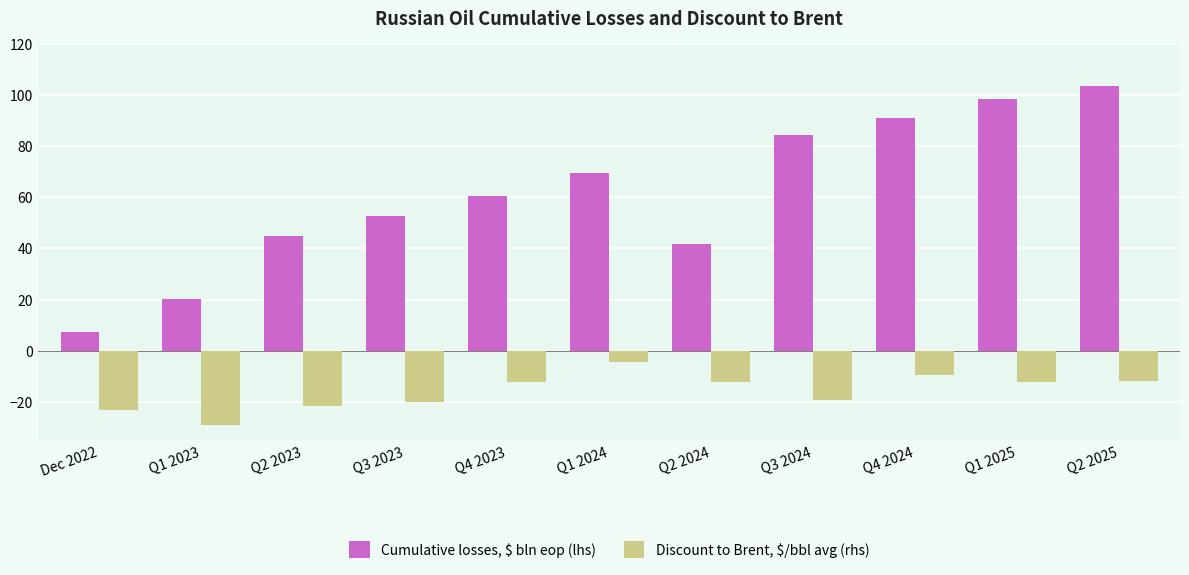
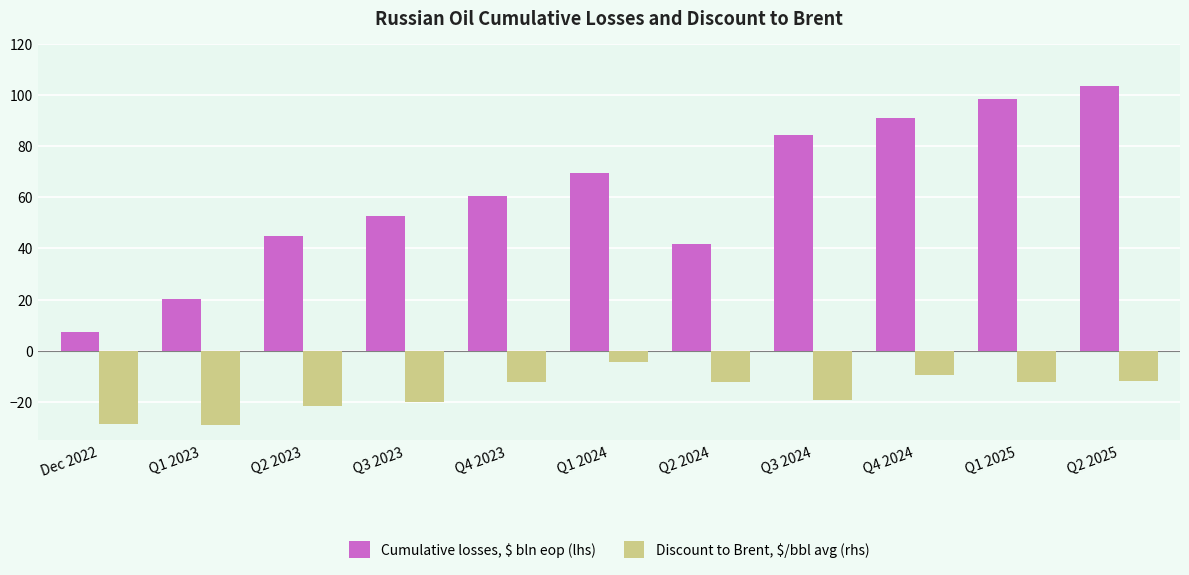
Discount to Brent, $/bbl avg (rhs), Dec 2022: -23 -> -29
